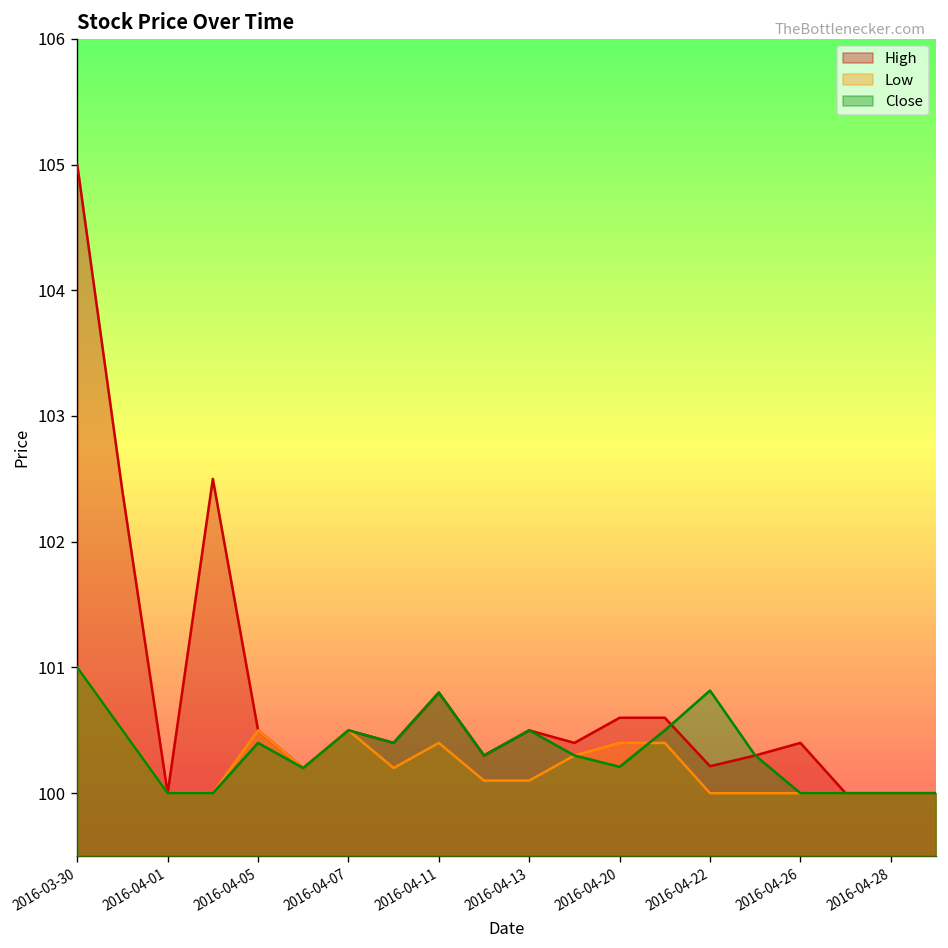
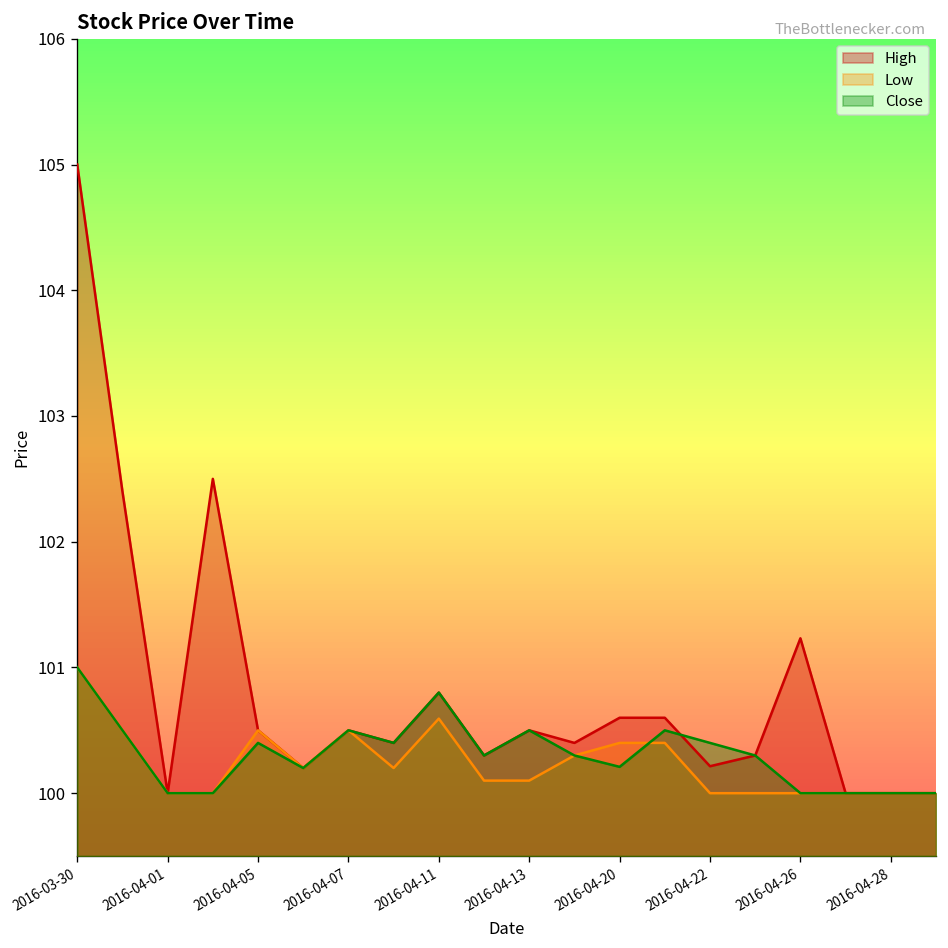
Low, 2016-04-11: 100.40 -> 100.59
Close, 2016-04-22: 100.82 -> 100.40
High, 2016-04-26: 100.40 -> 101.23
